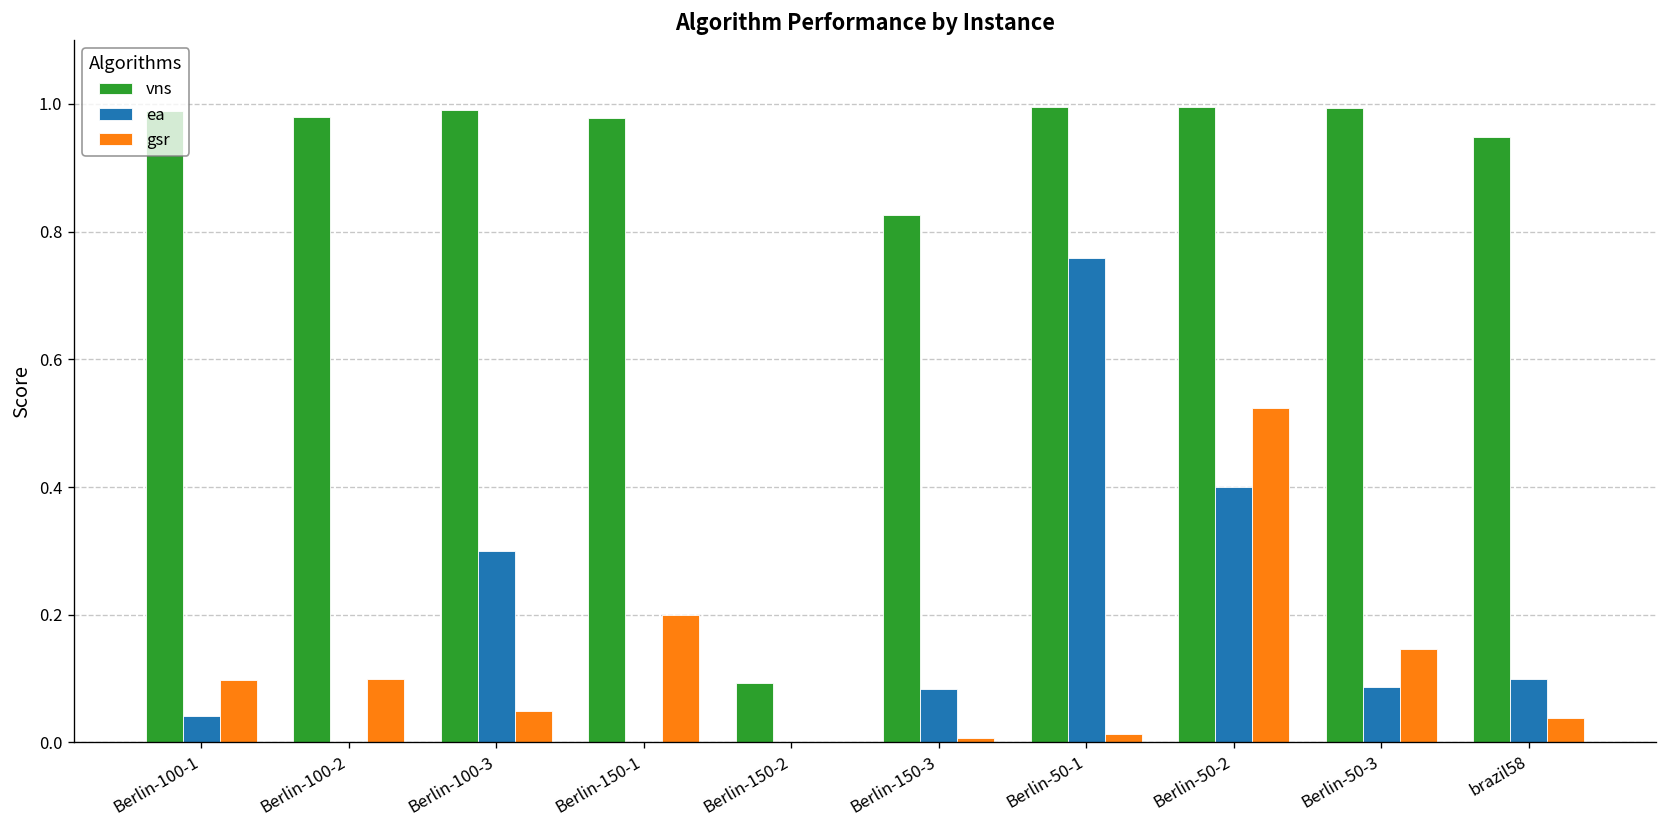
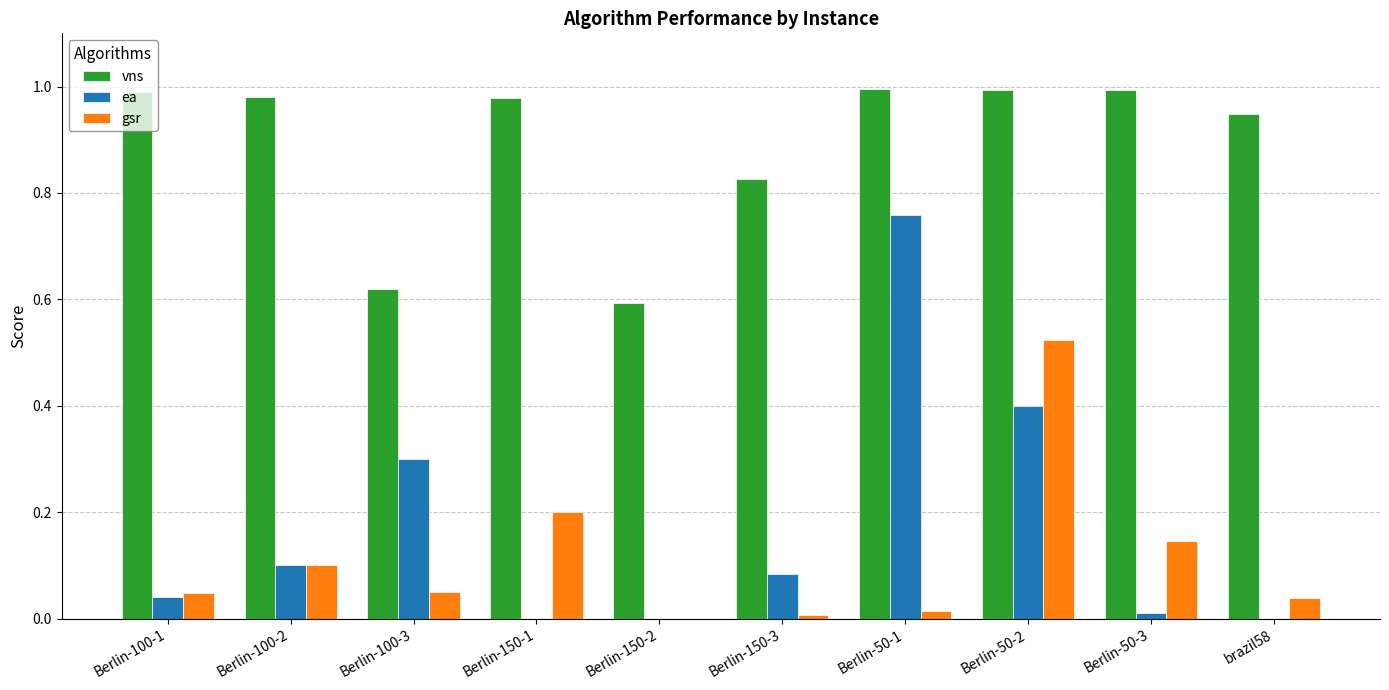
gsr, Berlin-100-1: 0.10 -> 0.05
ea, Berlin-100-2: 0.0 -> 0.1
vns, Berlin-100-3: 0.99 -> 0.62
vns, Berlin-150-2: 0.09 -> 0.59
ea, Berlin-50-3: 0.09 -> 0.01
ea, brazil58: 0.1 -> 0.0
